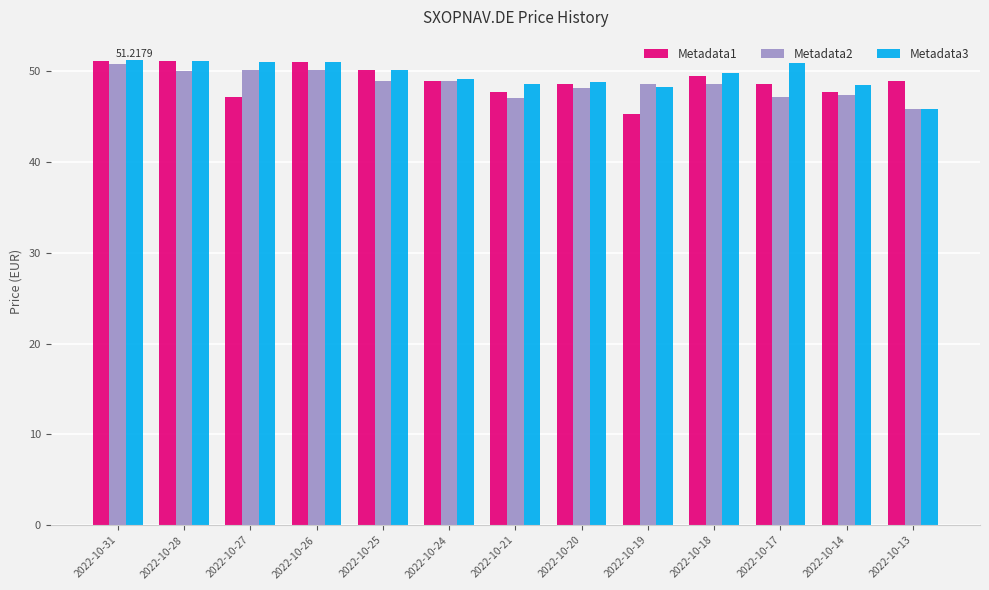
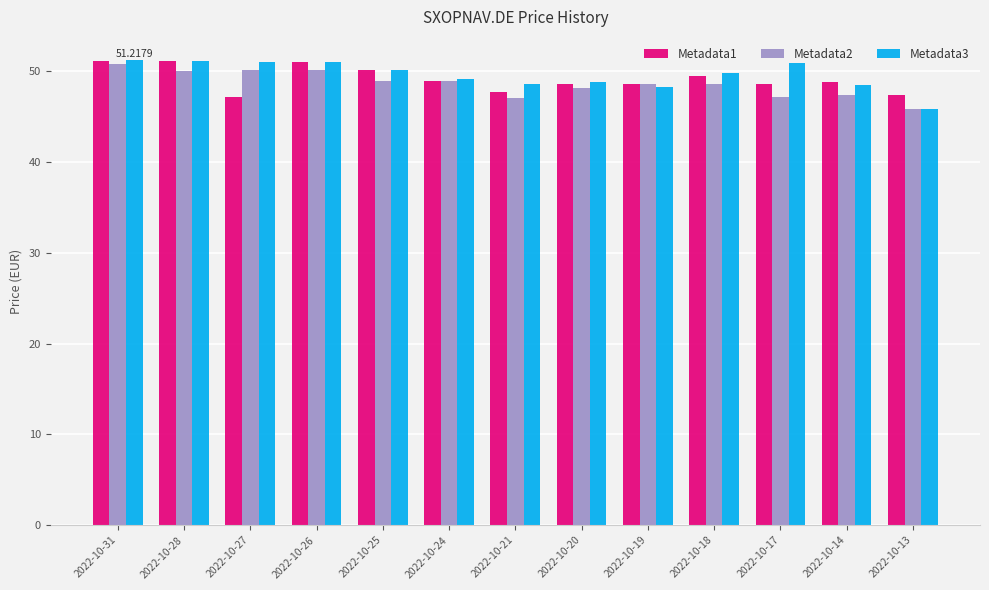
Metadata1, 2022-10-19: 45 -> 49
Metadata1, 2022-10-14: 48 -> 49
Metadata1, 2022-10-13: 49 -> 47
